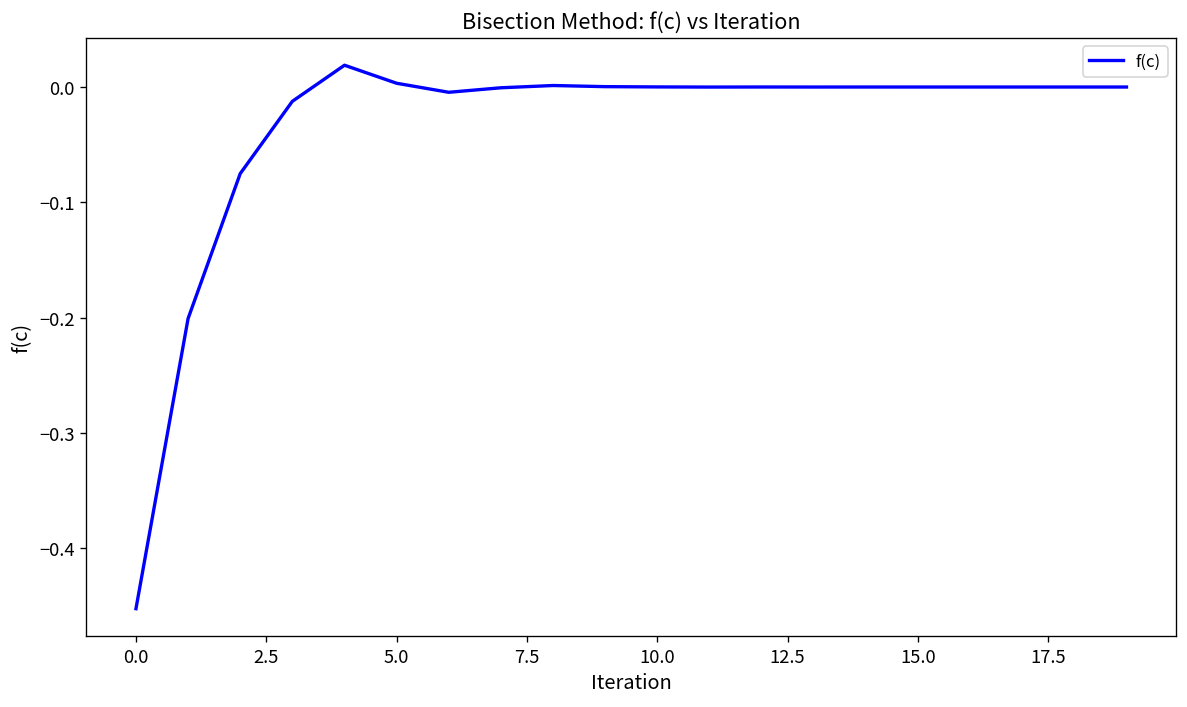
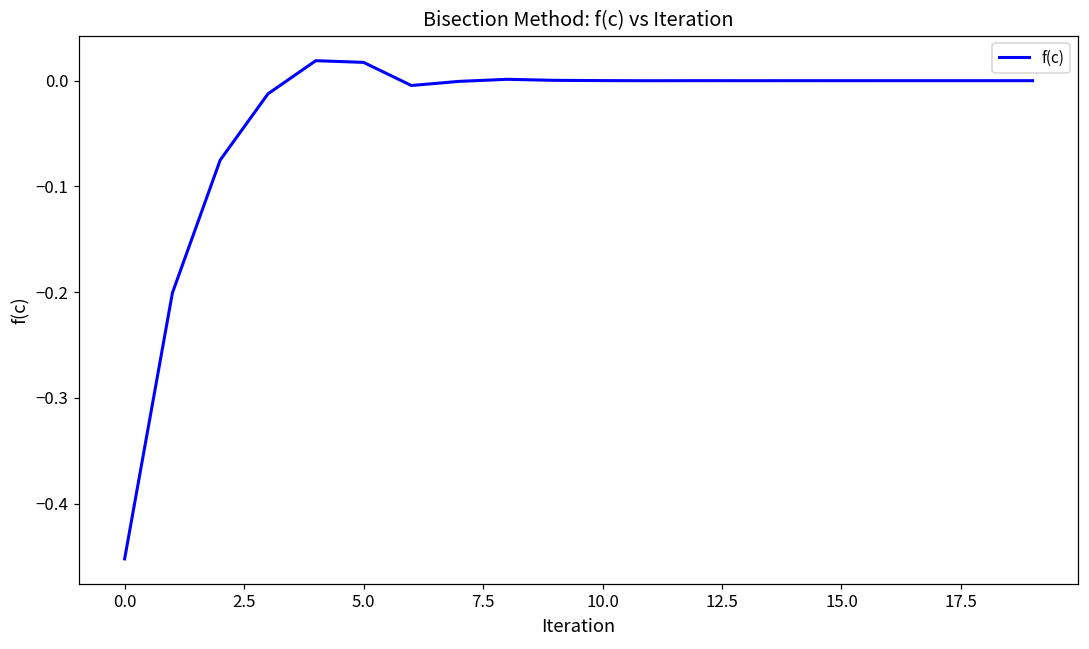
5.0: 0.00 -> 0.02
